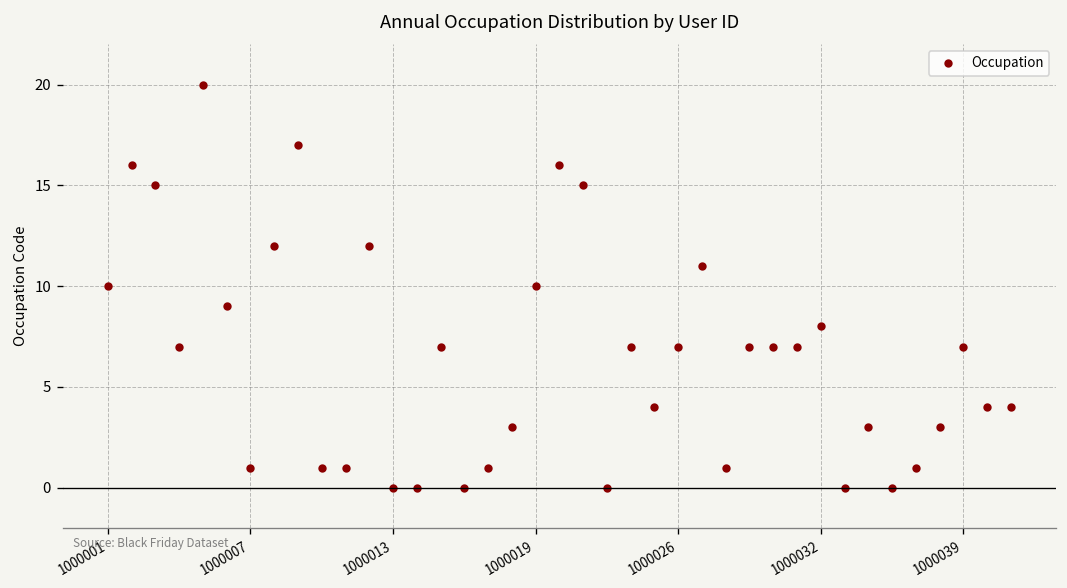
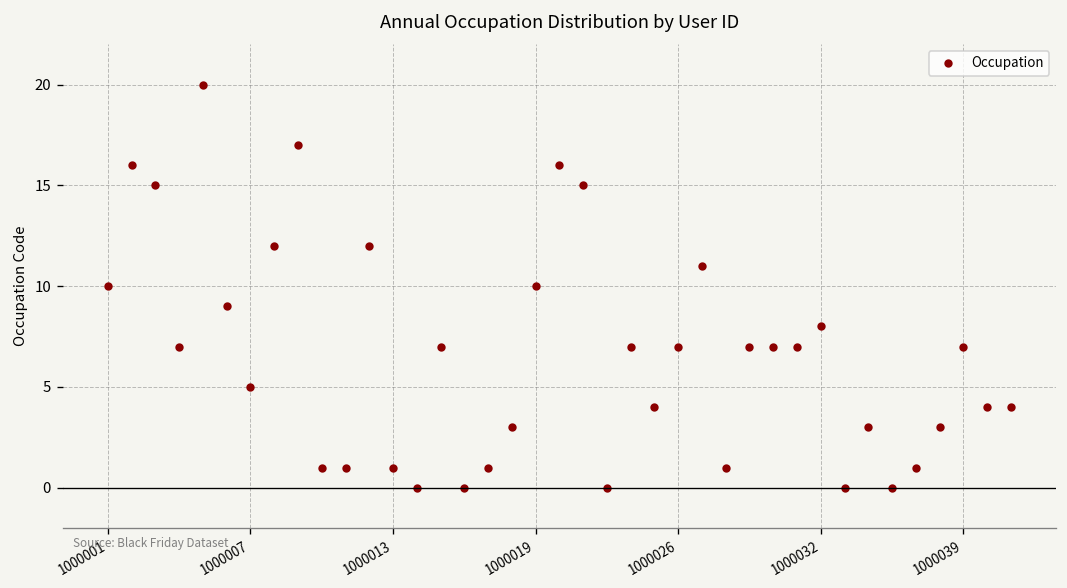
1000007: 1 -> 5
1000013: 0 -> 1
